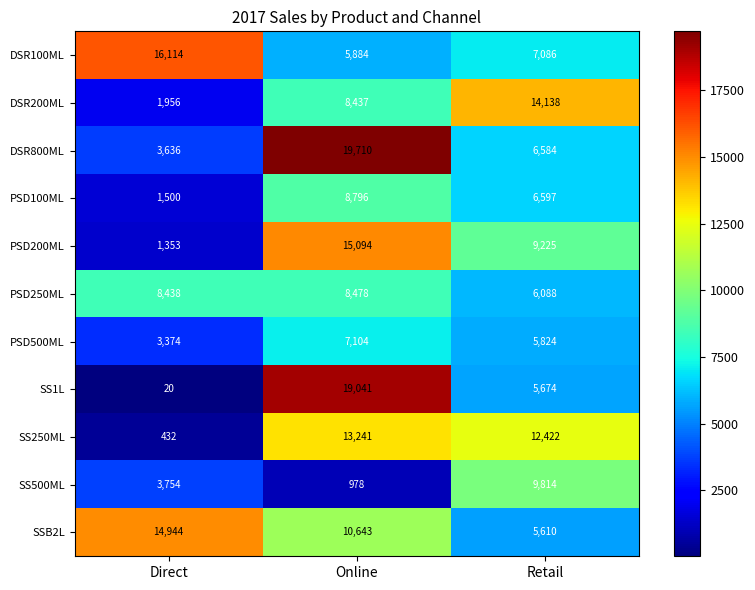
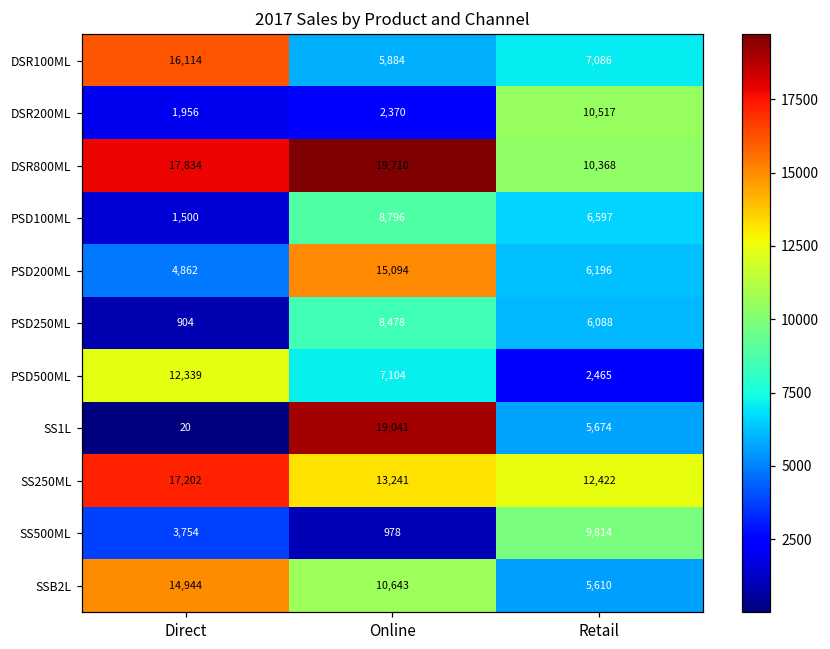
DSR200ML, Online: 8,437 -> 2,370
DSR200ML, Retail: 14,138 -> 10,517
DSR800ML, Direct: 3,636 -> 17,834
DSR800ML, Retail: 6,584 -> 10,368
PSD200ML, Direct: 1,353 -> 4,862
PSD200ML, Retail: 9,225 -> 6,196
PSD250ML, Direct: 8,438 -> 904
PSD500ML, Direct: 3,374 -> 12,339
PSD500ML, Retail: 5,824 -> 2,465
SS250ML, Direct: 432 -> 17,202
